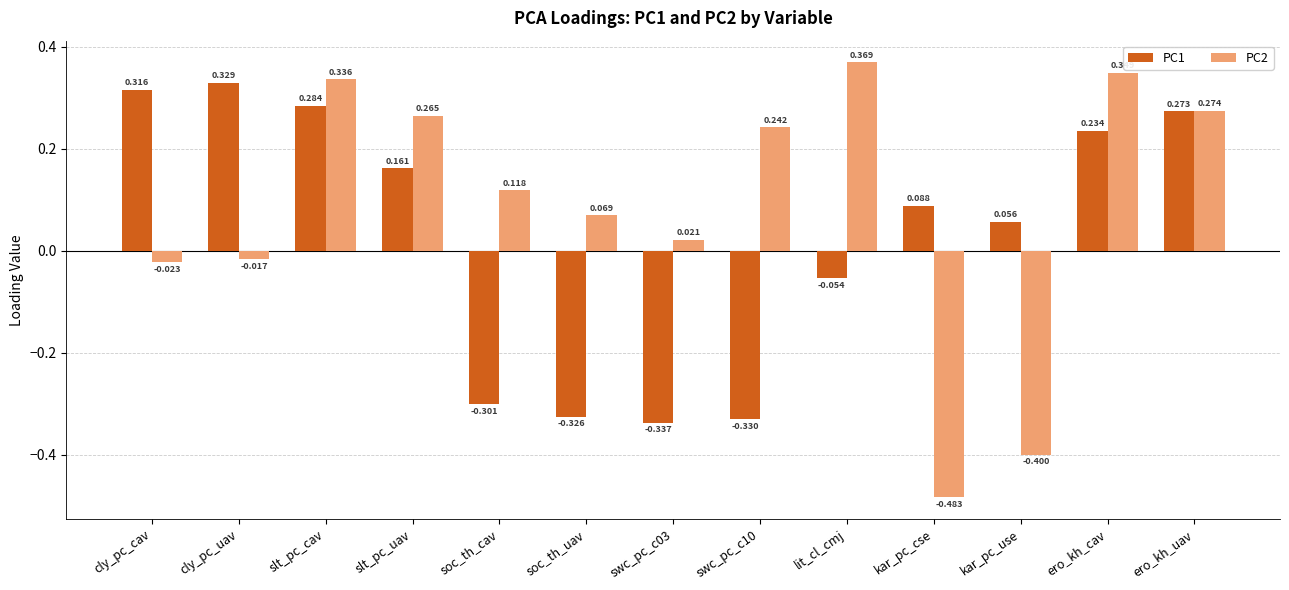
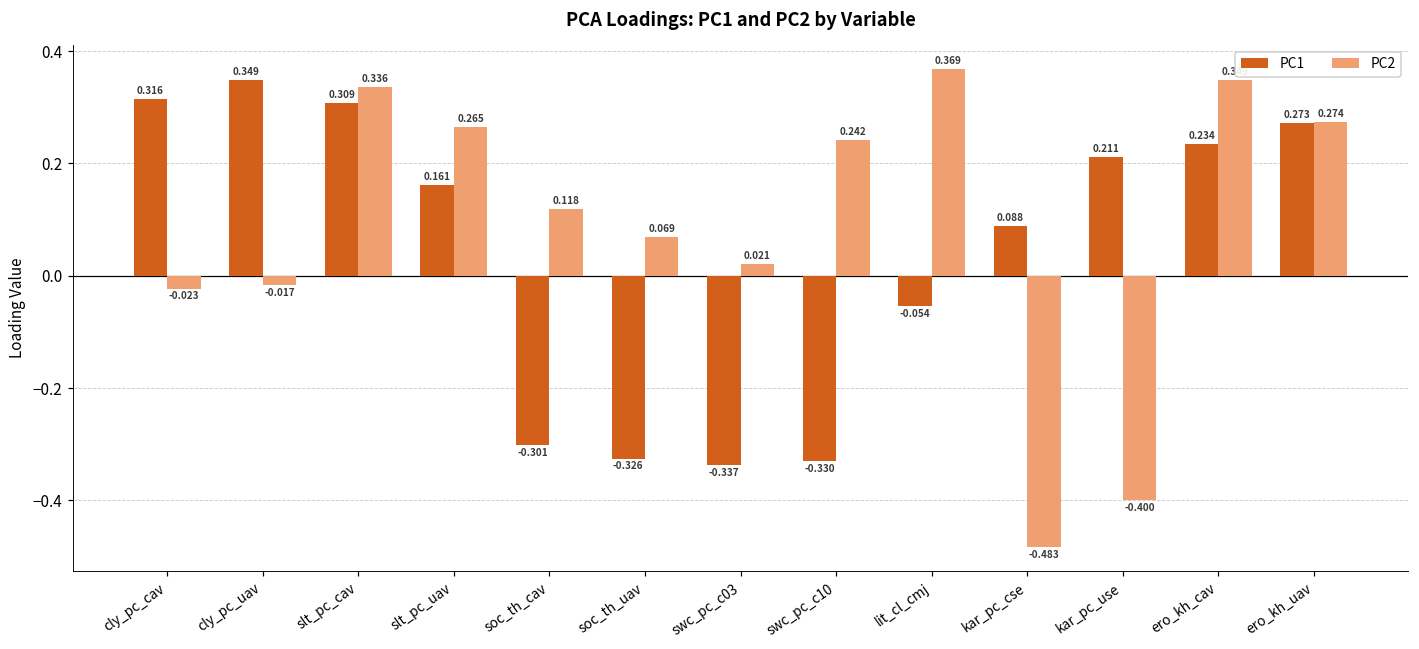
PC1, cly_pc_uav: 0.329 -> 0.349
PC1, slt_pc_cav: 0.284 -> 0.309
PC1, kar_pc_use: 0.056 -> 0.211
